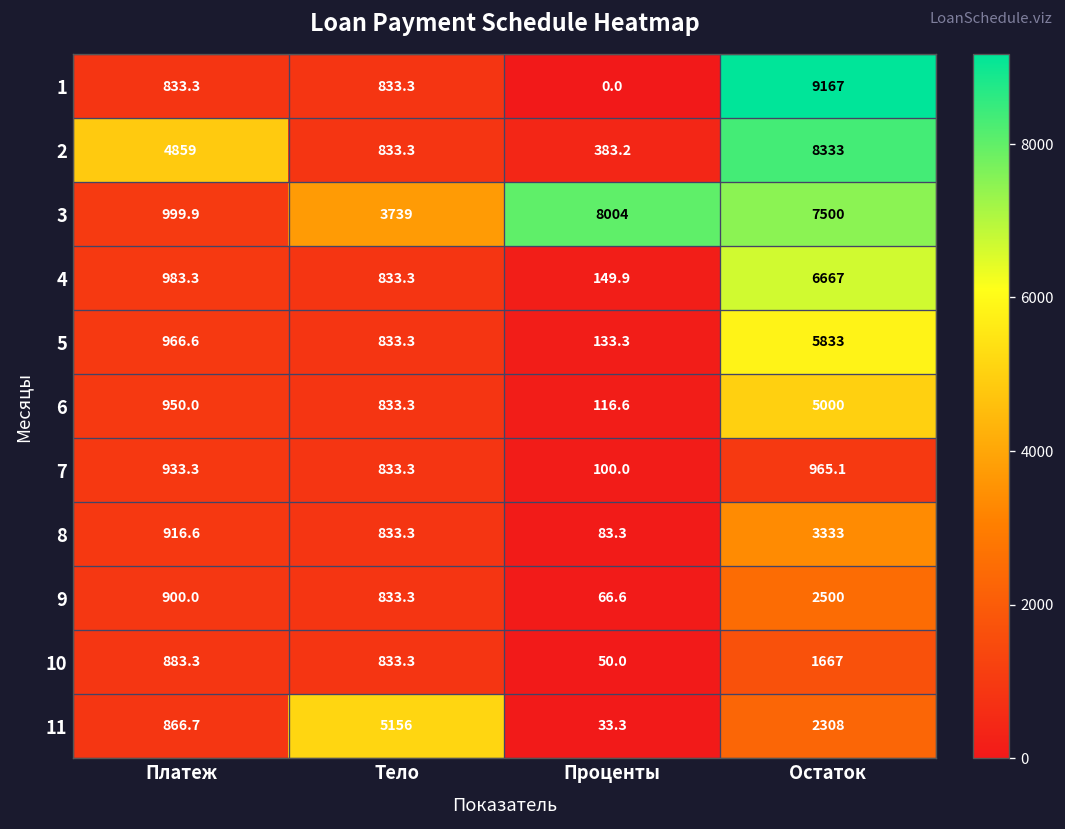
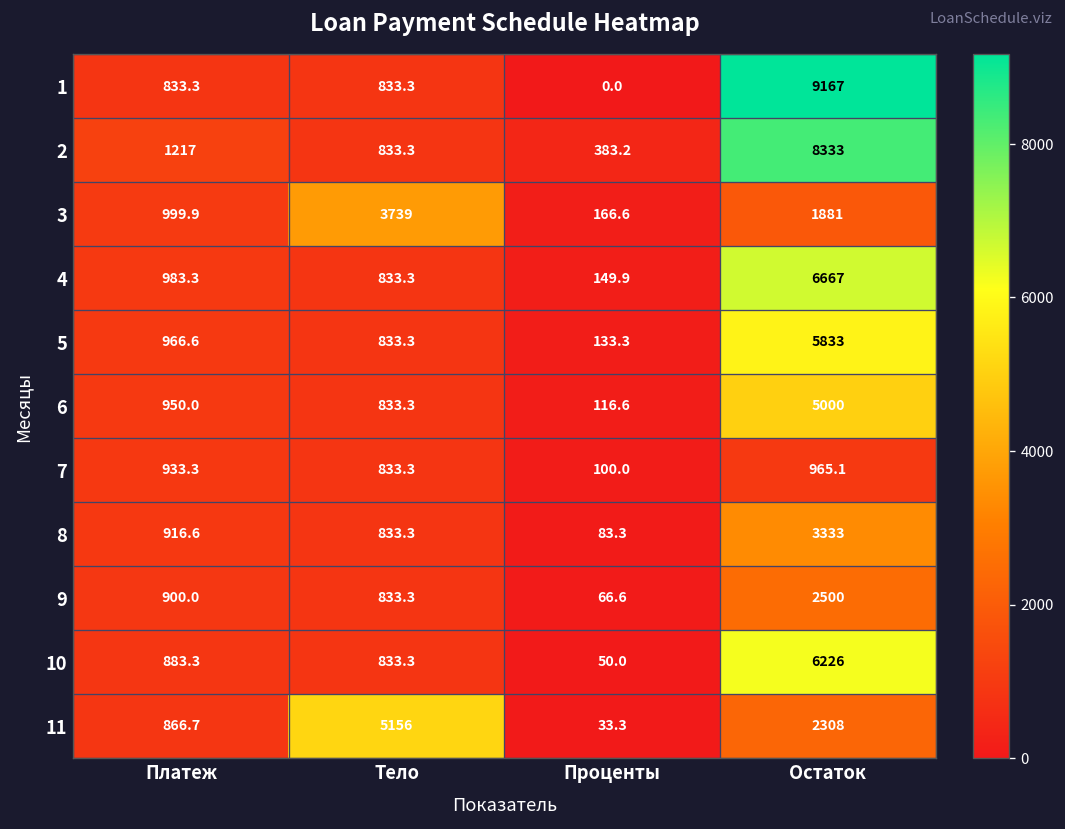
2, Платеж: 4859 -> 1217
3, Проценты: 8004 -> 166.6
3, Остаток: 7500 -> 1881
10, Остаток: 1667 -> 6226
